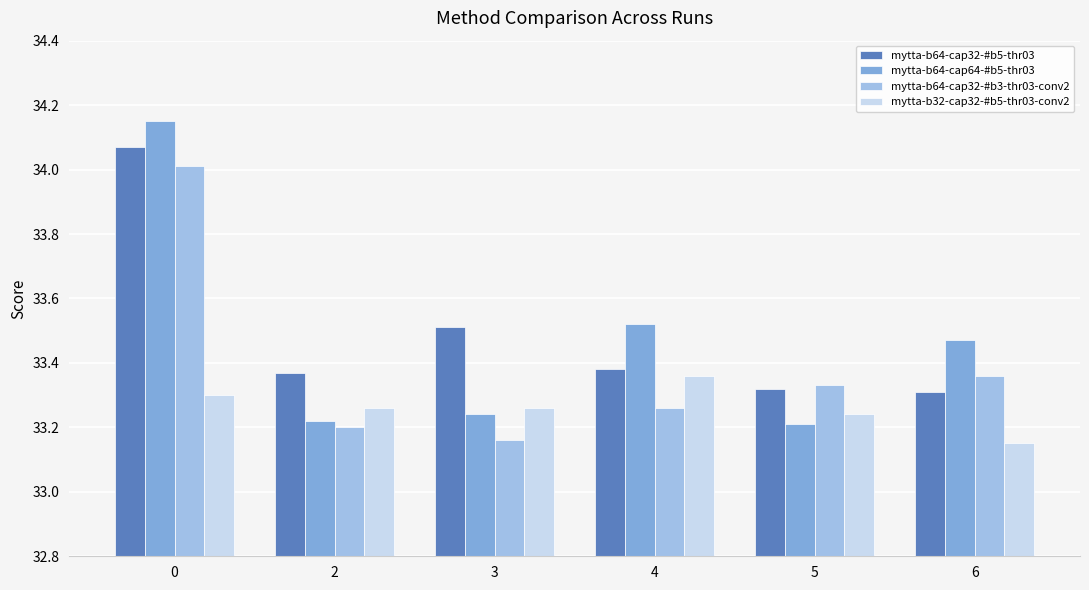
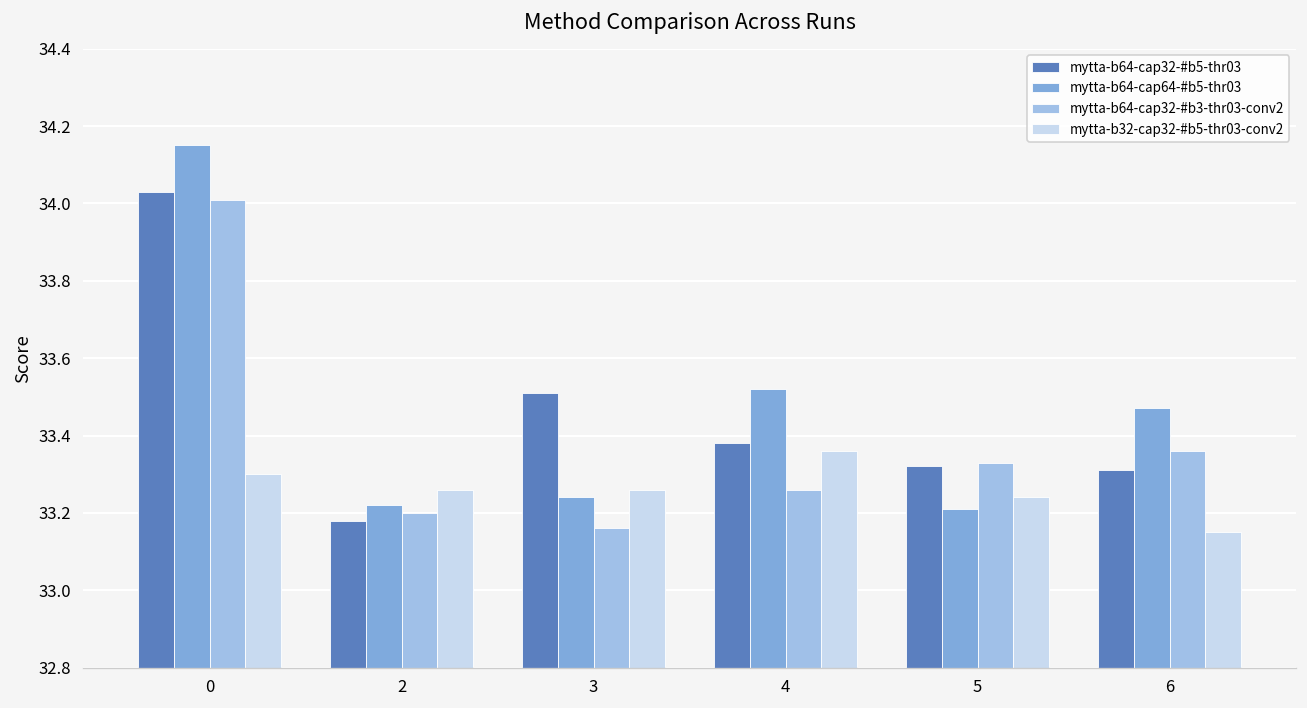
mytta-b64-cap32-#b5-thr03, 0: 34.07 -> 34.03
mytta-b64-cap32-#b5-thr03, 2: 33.37 -> 33.18
